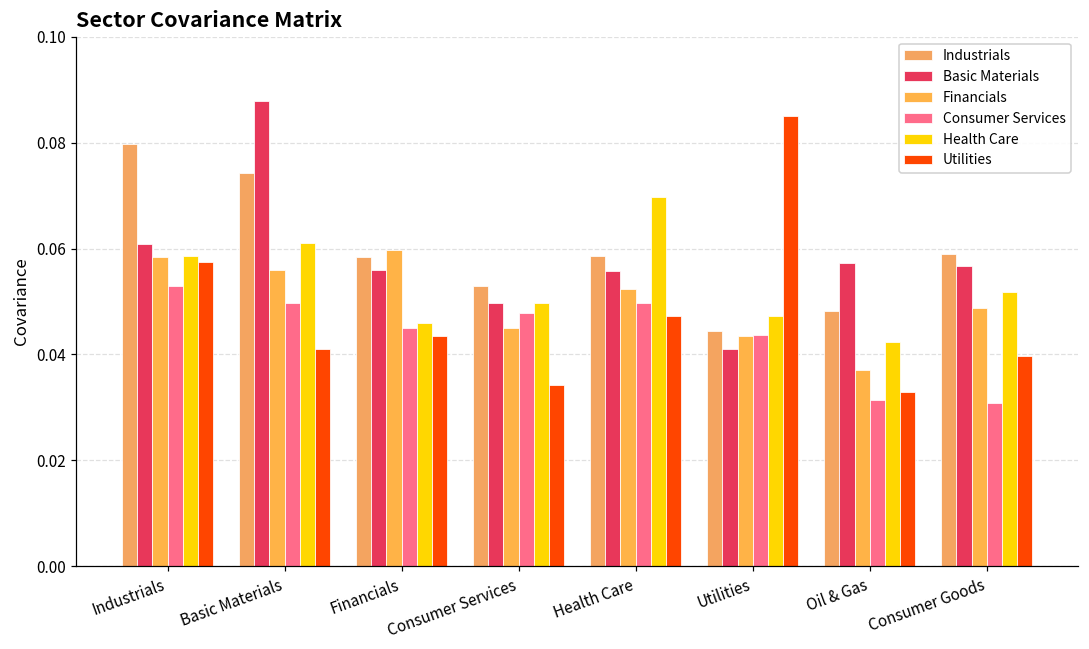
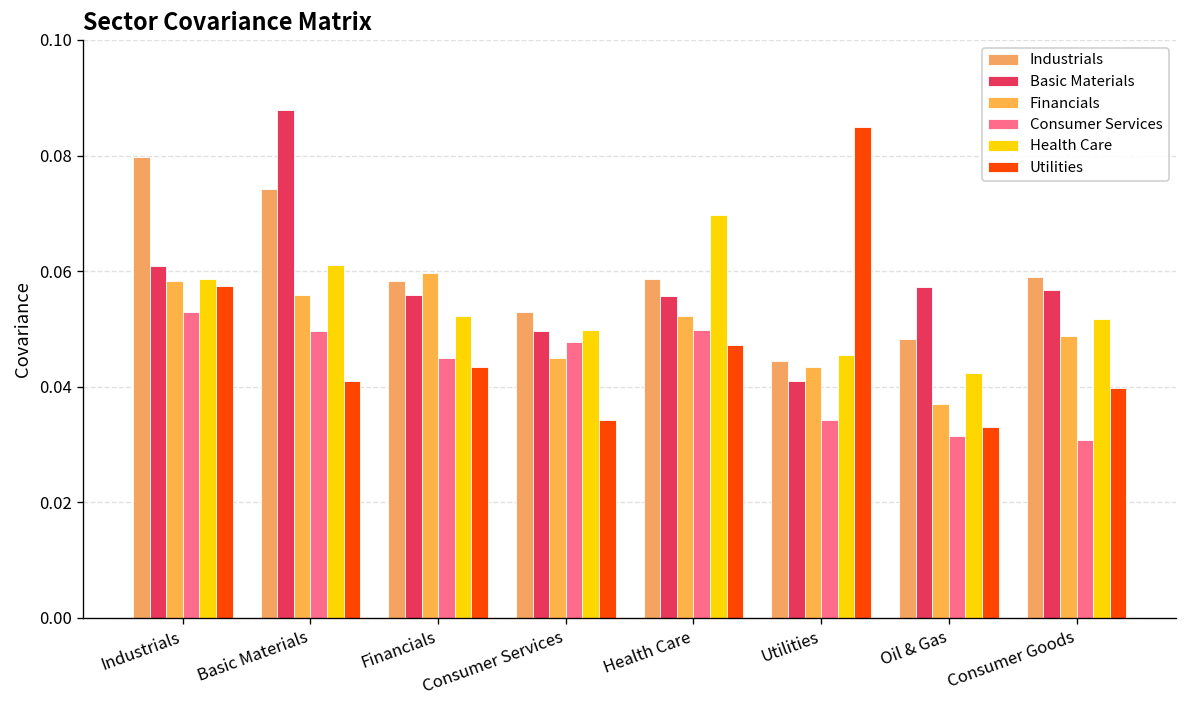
Health Care, Financials: 0.046 -> 0.052
Consumer Services, Utilities: 0.044 -> 0.034
Health Care, Utilities: 0.047 -> 0.045
